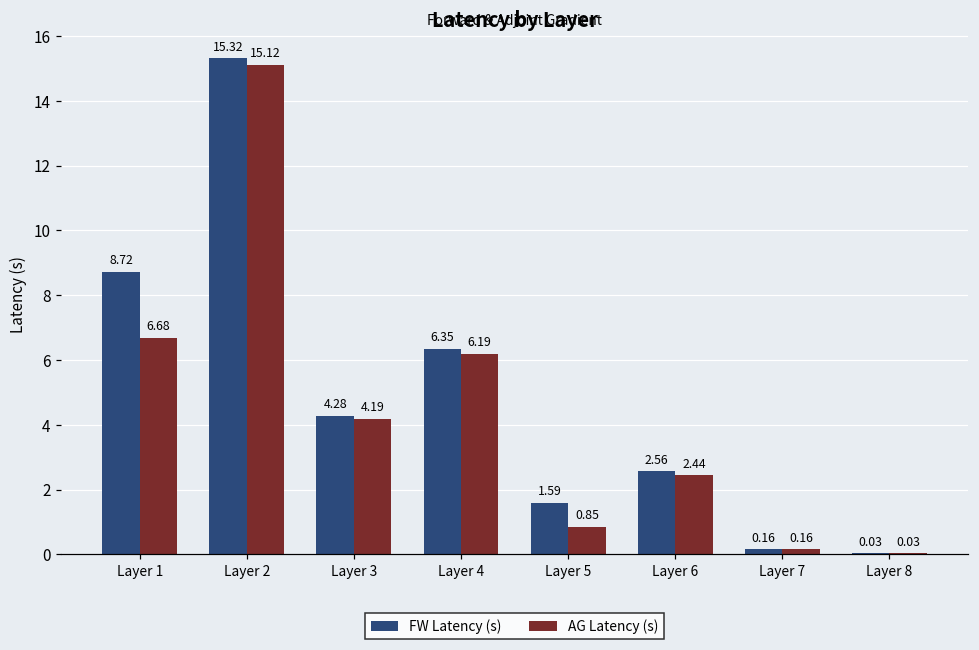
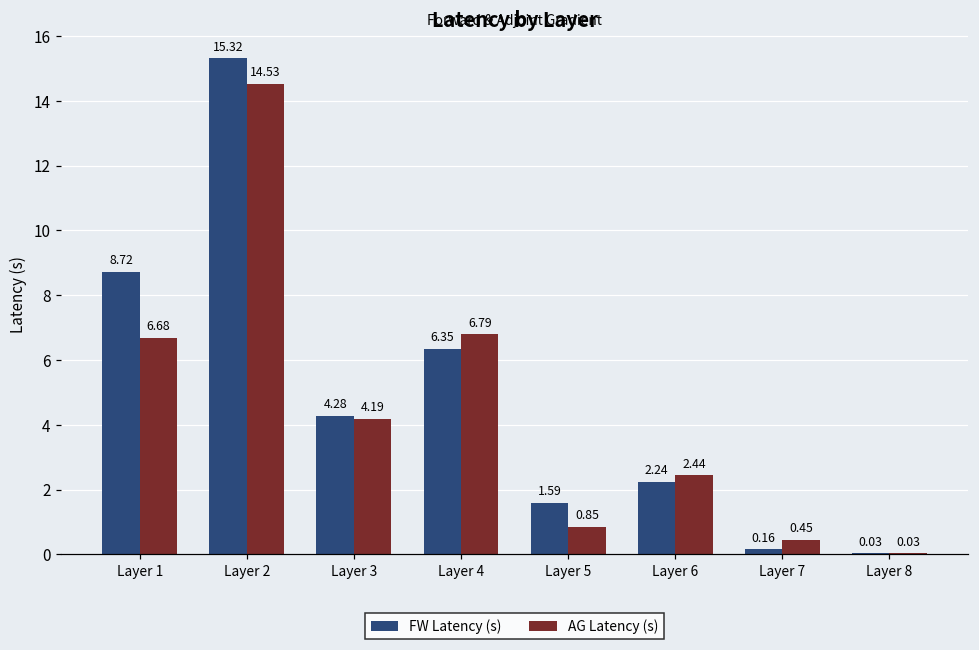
AG Latency (s), Layer 2: 15.12 -> 14.53
AG Latency (s), Layer 4: 6.19 -> 6.79
FW Latency (s), Layer 6: 2.56 -> 2.24
AG Latency (s), Layer 7: 0.16 -> 0.45
